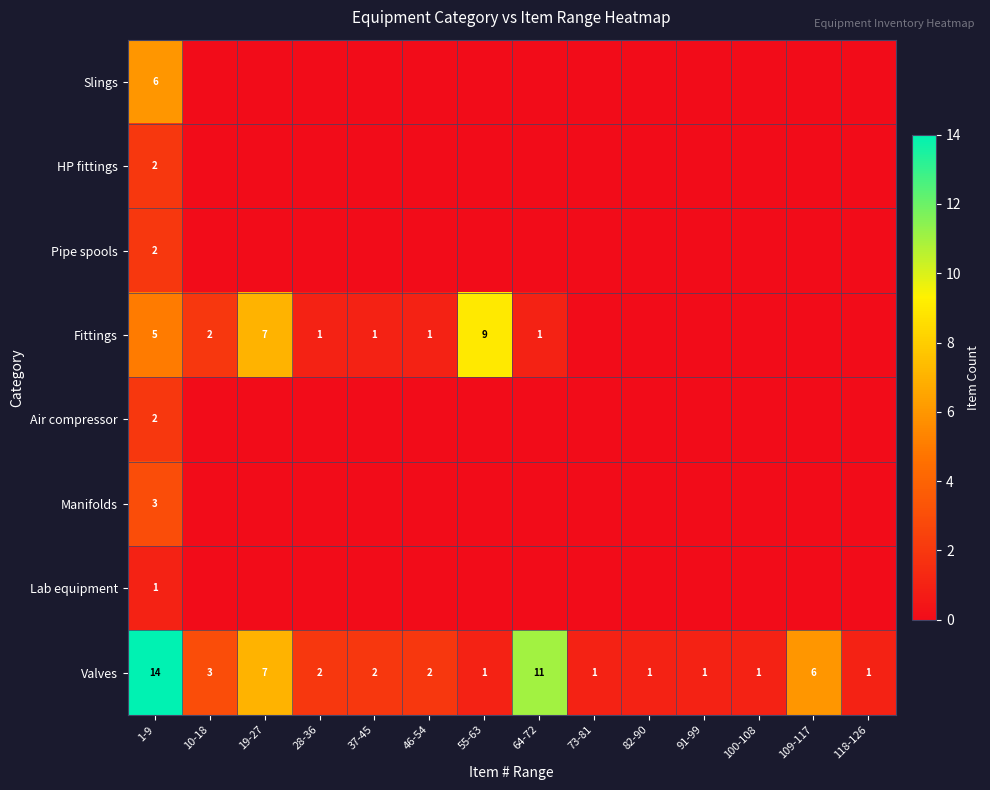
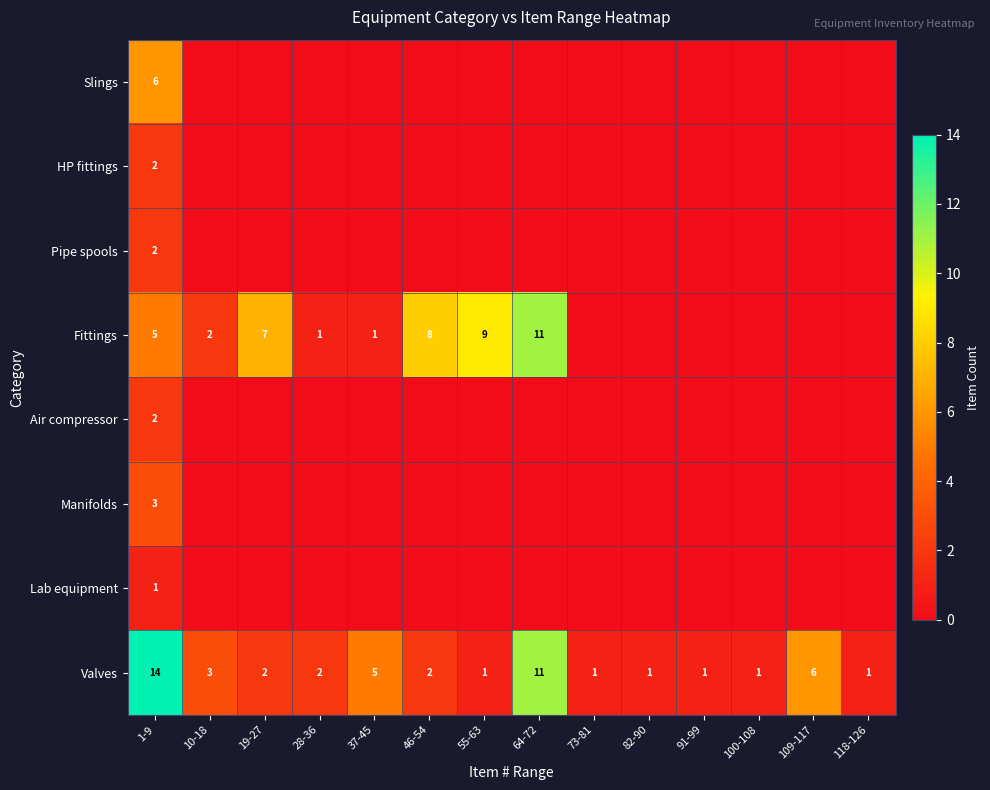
Fittings, 46-54: 1 -> 8
Fittings, 64-72: 1 -> 11
Valves, 19-27: 7 -> 2
Valves, 37-45: 2 -> 5
